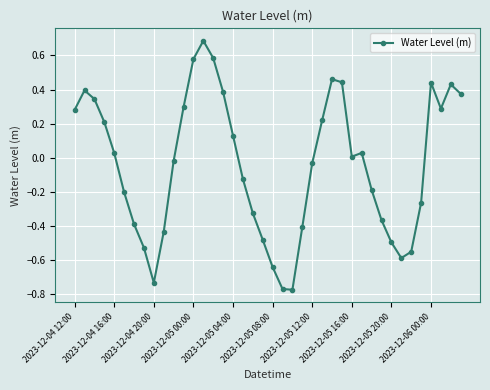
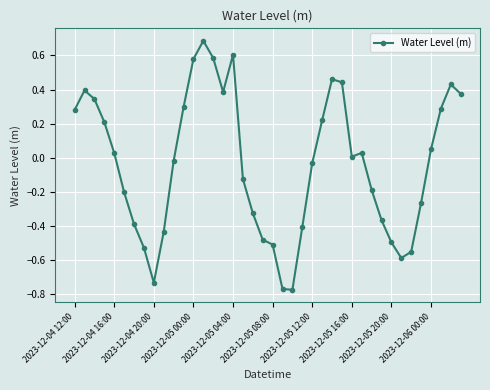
2023-12-05 04:00: 0.13 -> 0.60
2023-12-05 08:00: -0.64 -> -0.51
2023-12-06 00:00: 0.44 -> 0.05
